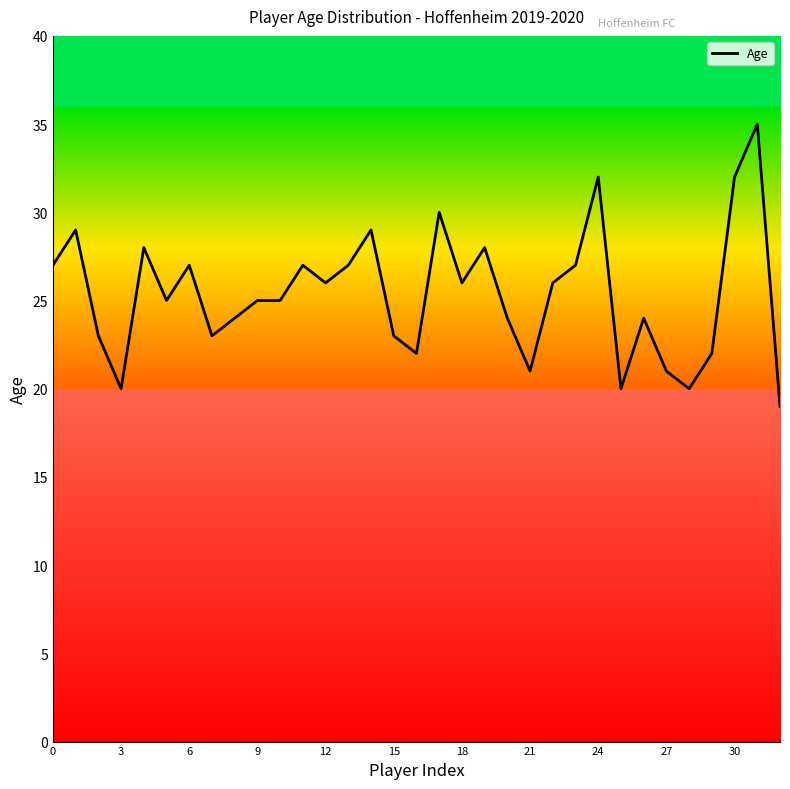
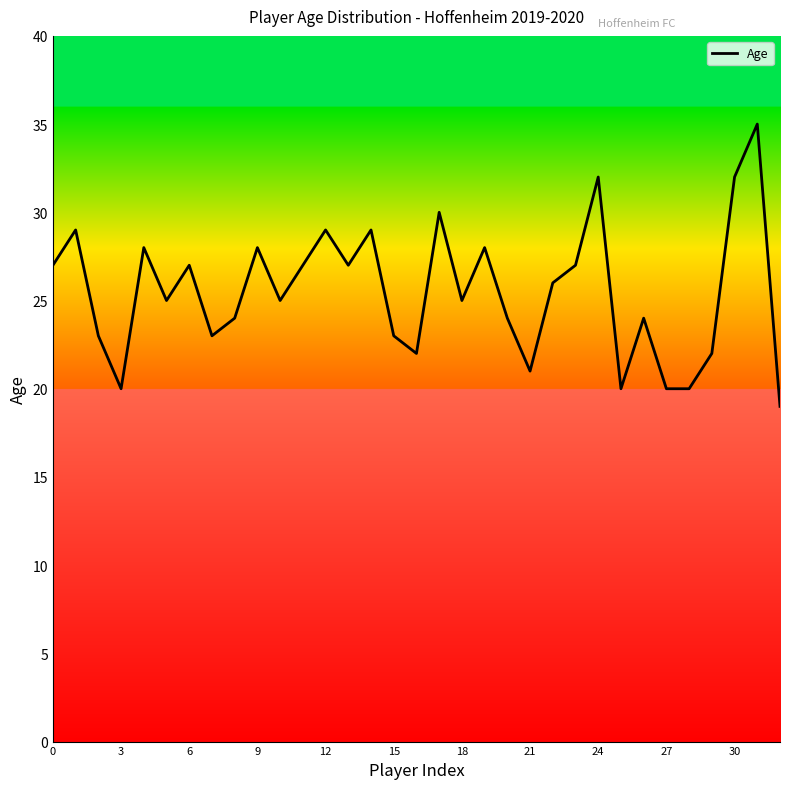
9: 25 -> 28
12: 26 -> 29
18: 26 -> 25
27: 21 -> 20
